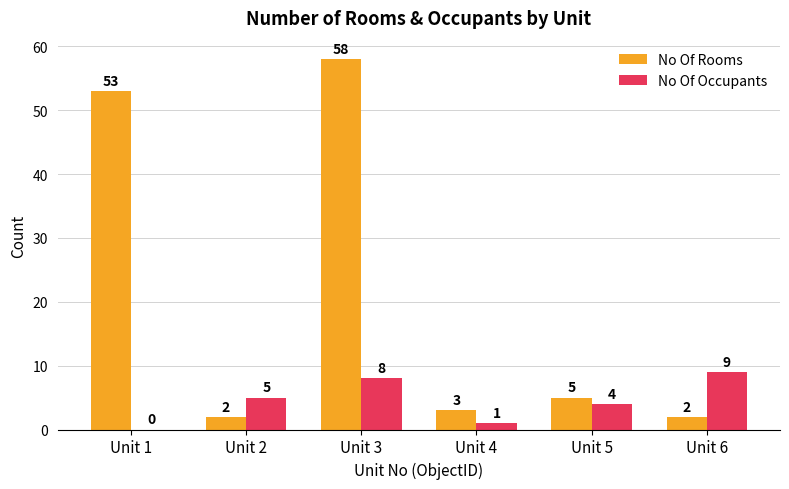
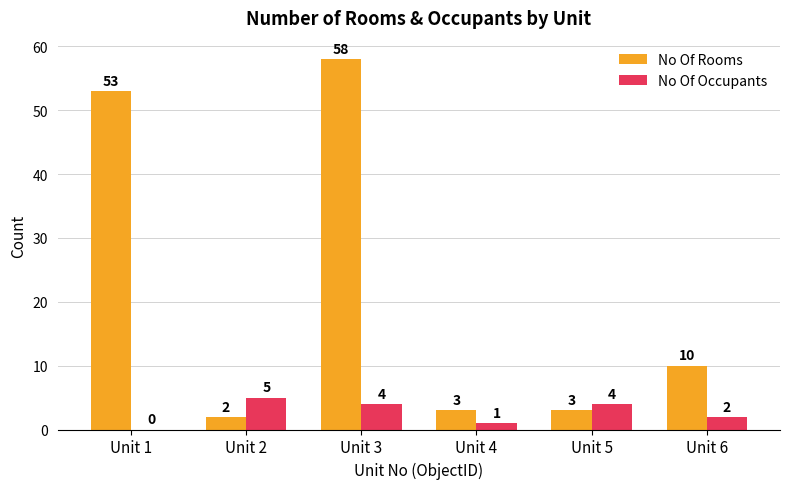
No Of Occupants, Unit 3: 8 -> 4
No Of Rooms, Unit 5: 5 -> 3
No Of Rooms, Unit 6: 2 -> 10
No Of Occupants, Unit 6: 9 -> 2
